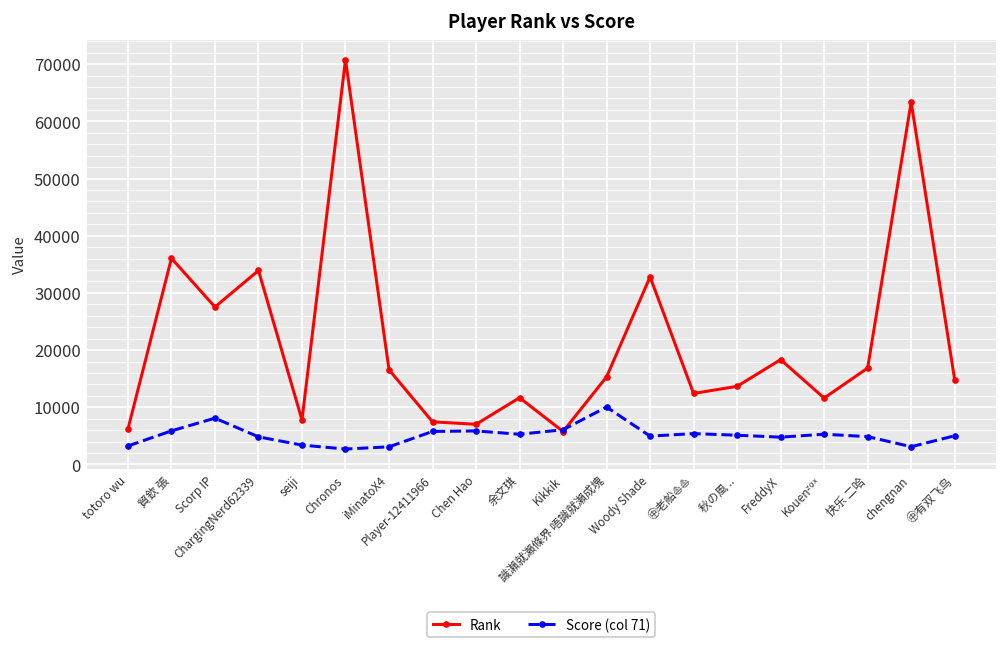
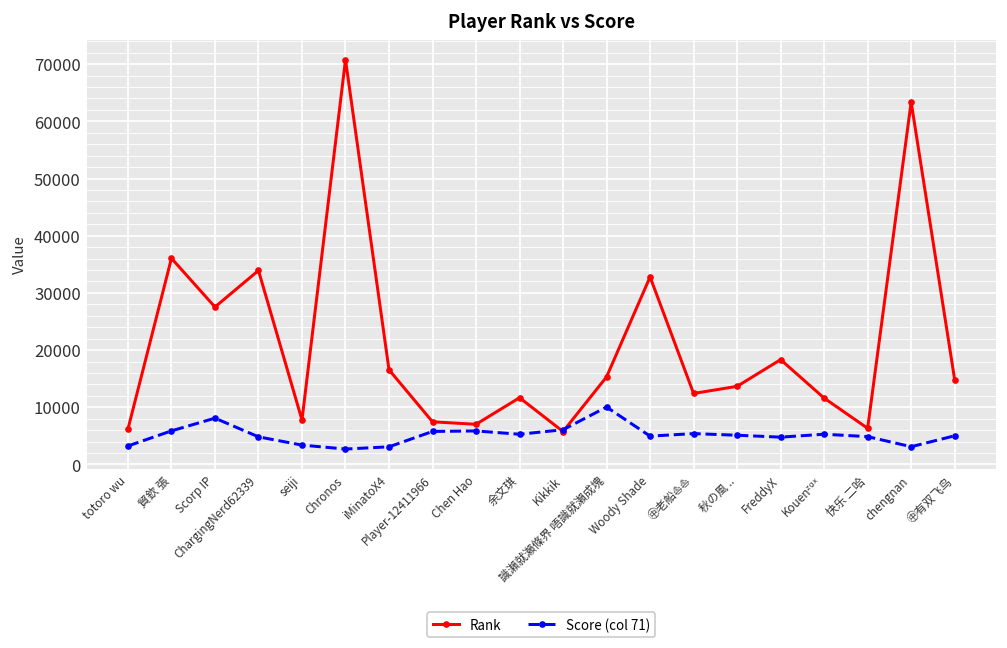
Rank, 快乐 二哈: 17000 -> 6000
